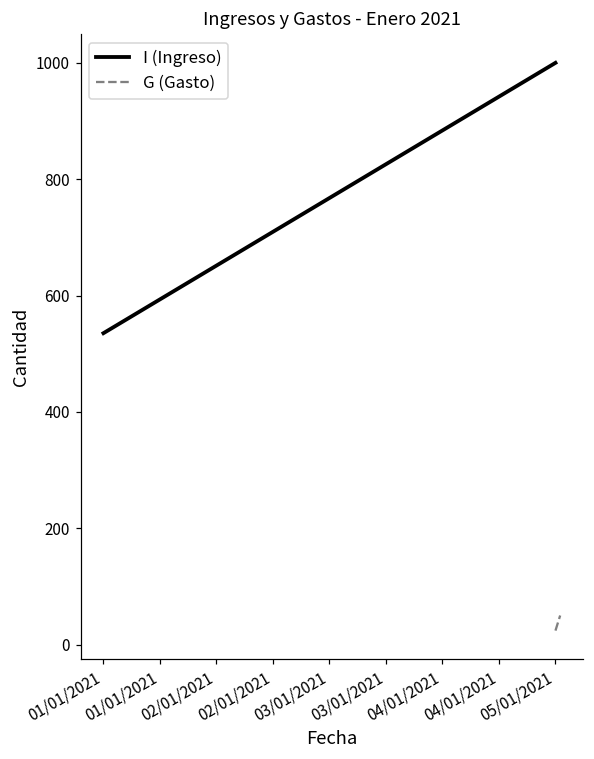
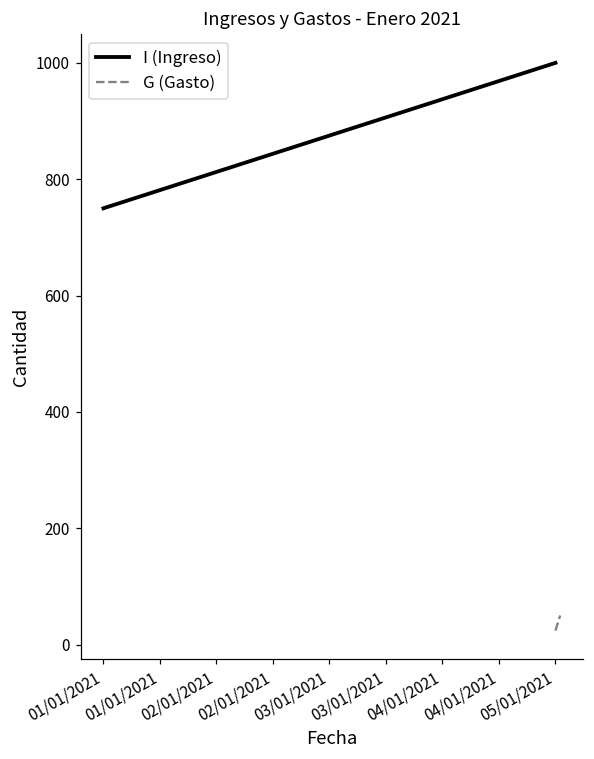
I (Ingreso), 01/01/2021: 540 -> 750
